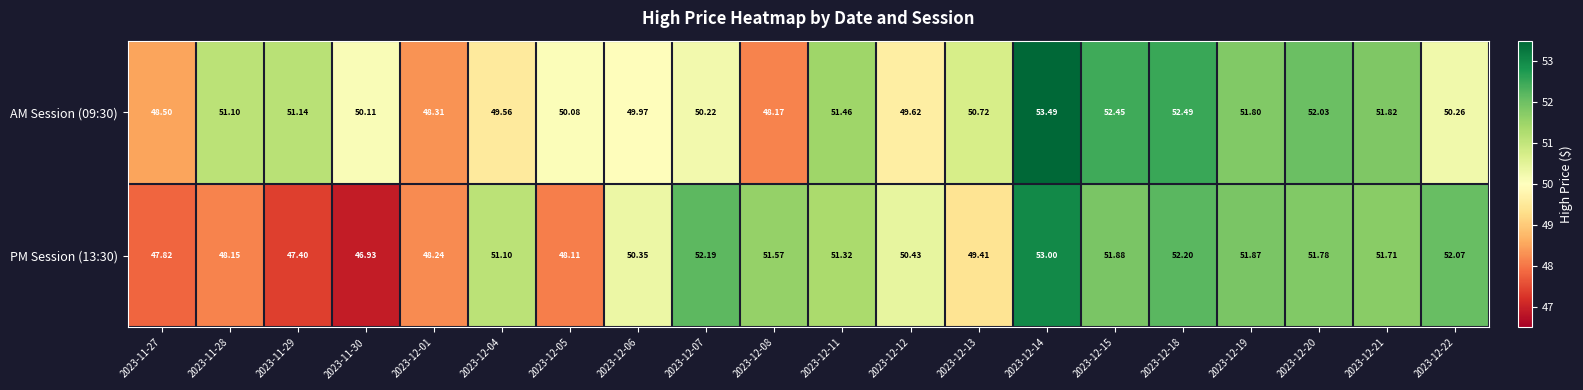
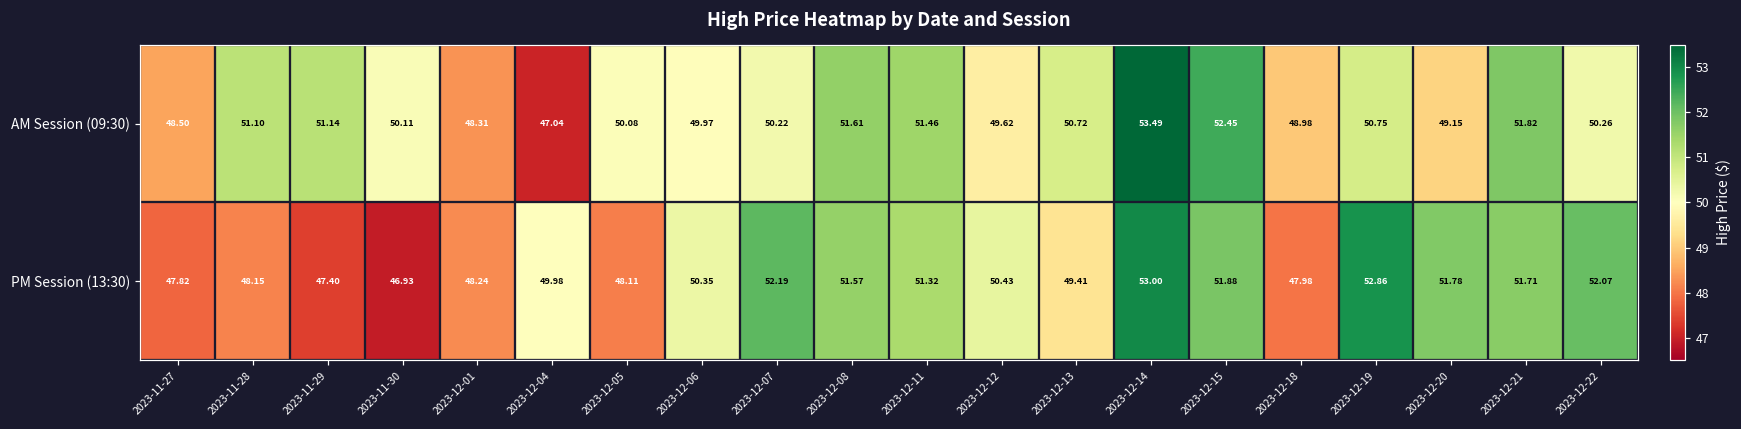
AM Session (09:30), 2023-12-04: 49.56 -> 47.04
AM Session (09:30), 2023-12-08: 48.17 -> 51.61
AM Session (09:30), 2023-12-18: 52.49 -> 48.98
AM Session (09:30), 2023-12-19: 51.80 -> 50.75
AM Session (09:30), 2023-12-20: 52.03 -> 49.15
PM Session (13:30), 2023-12-04: 51.10 -> 49.98
PM Session (13:30), 2023-12-18: 52.20 -> 47.98
PM Session (13:30), 2023-12-19: 51.87 -> 52.86
